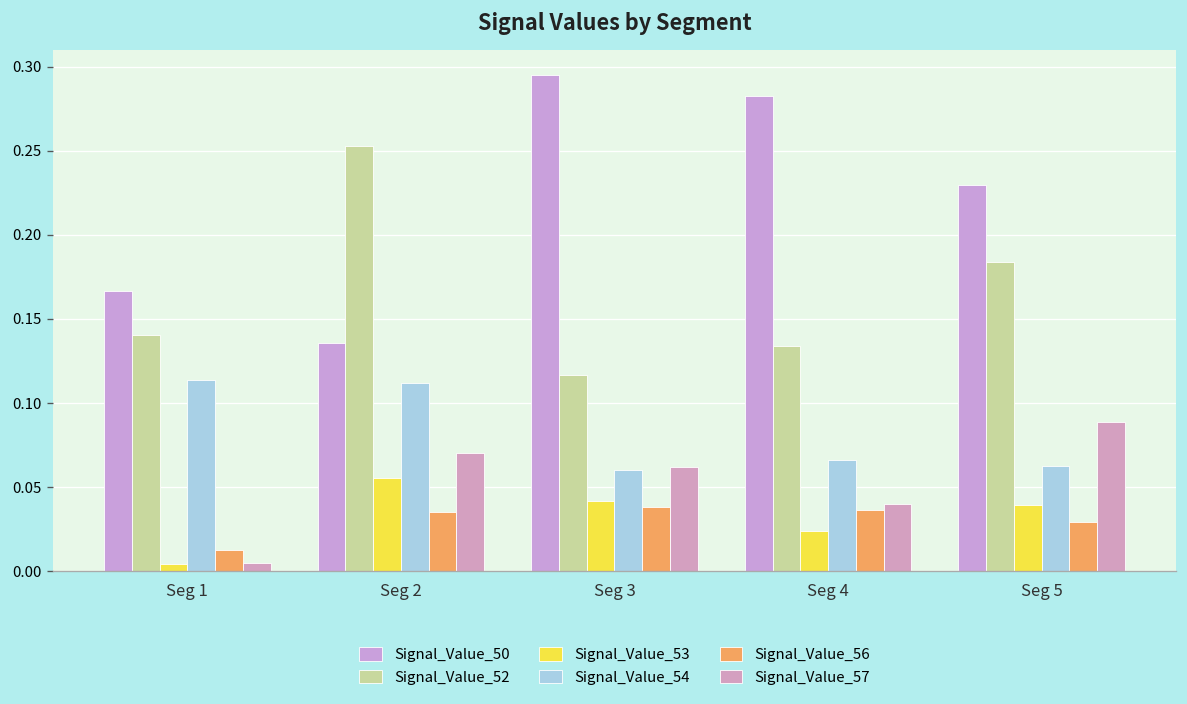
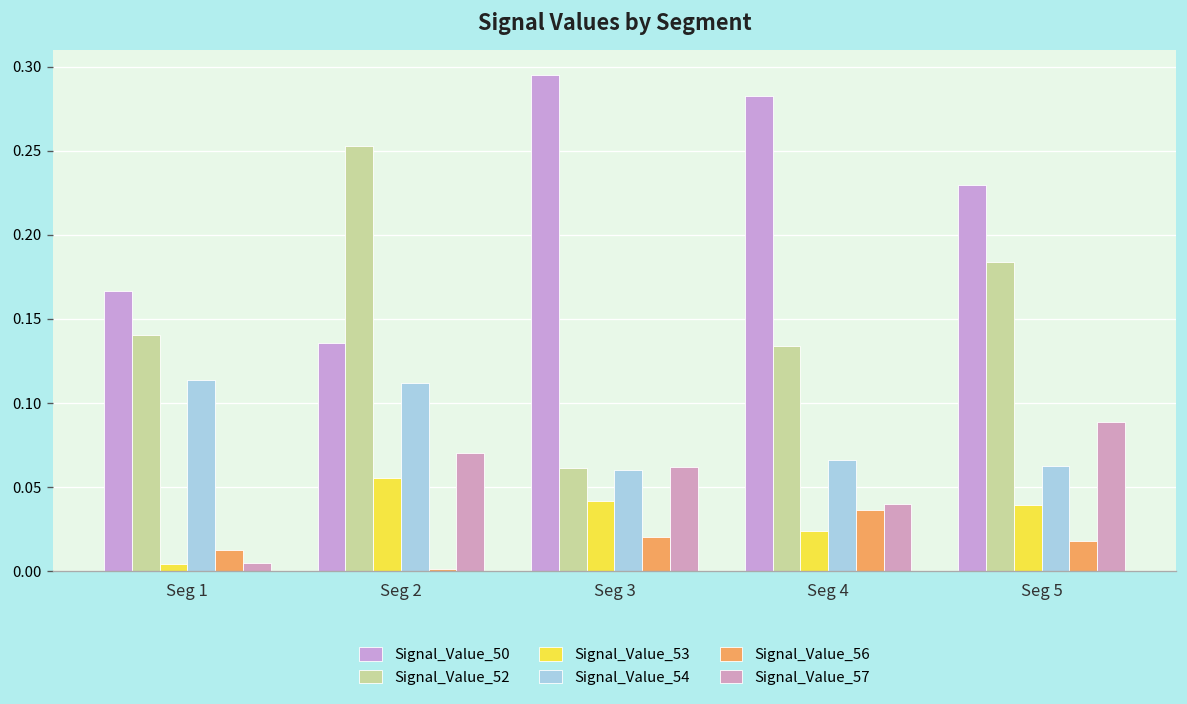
Signal_Value_56, Seg 2: 0.035 -> 0.001
Signal_Value_52, Seg 3: 0.117 -> 0.061
Signal_Value_56, Seg 3: 0.038 -> 0.020
Signal_Value_56, Seg 5: 0.029 -> 0.018
